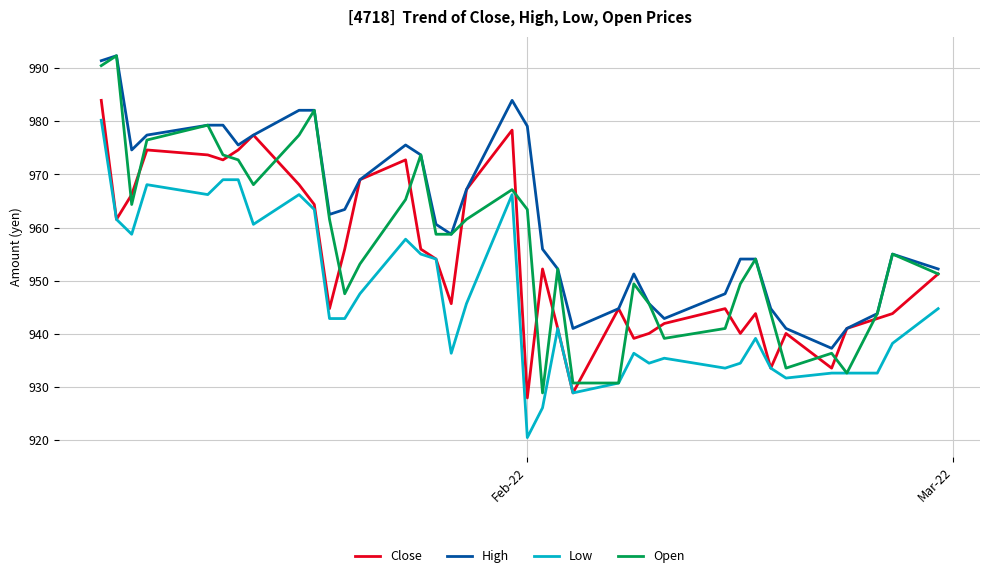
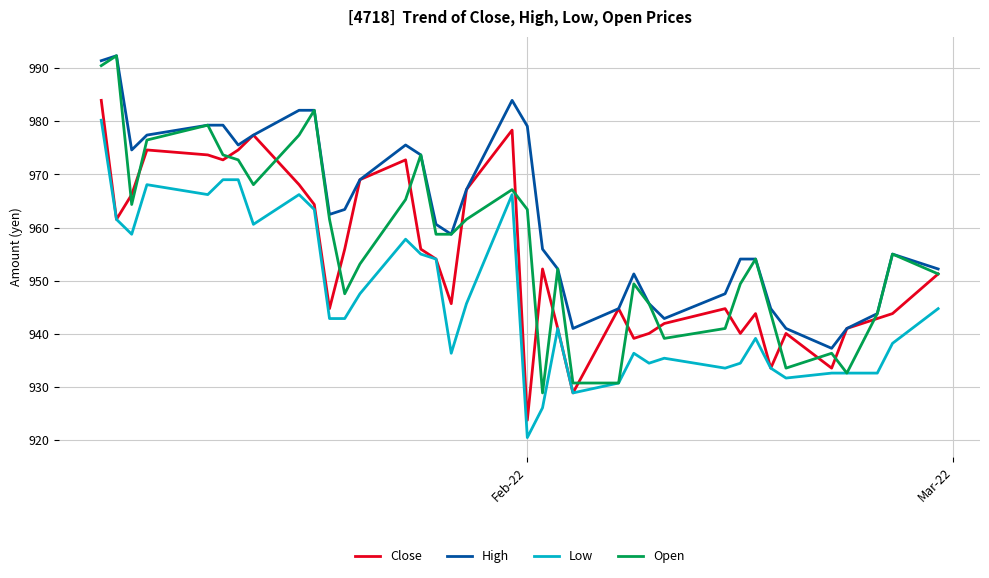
Close, Feb-22: 928 -> 924
